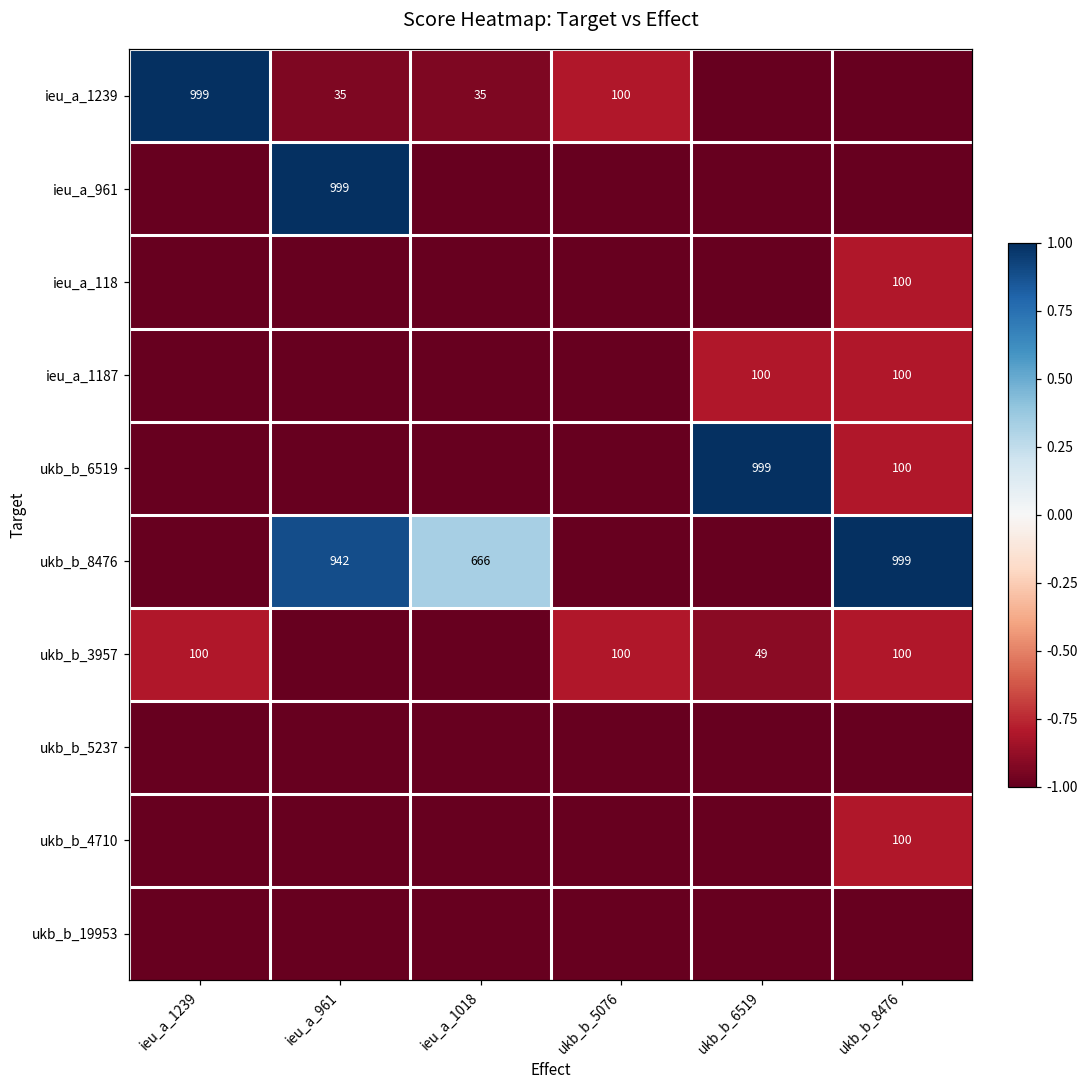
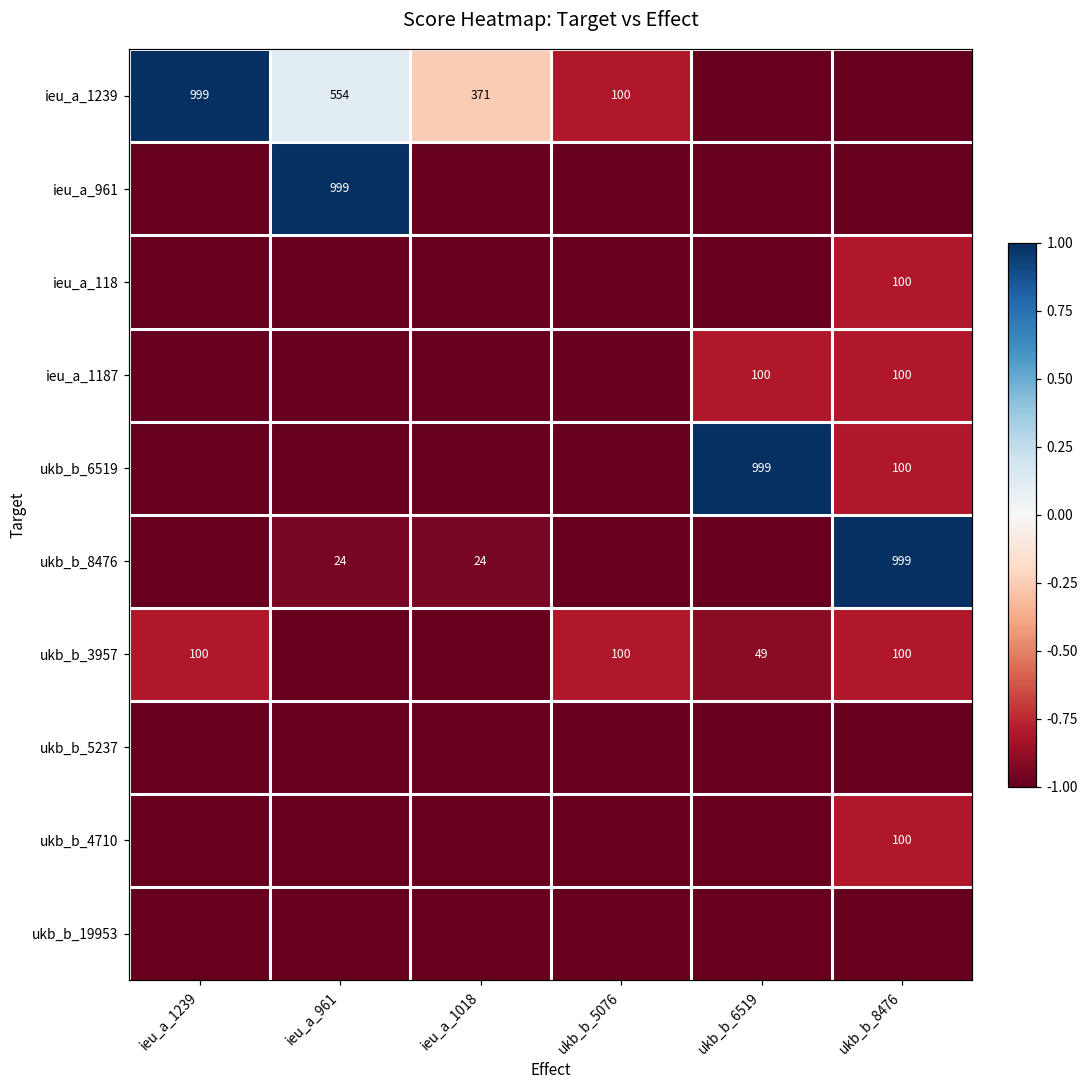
ieu_a_1239, ieu_a_961: 35 -> 554
ieu_a_1239, ieu_a_1018: 35 -> 371
ukb_b_8476, ieu_a_961: 942 -> 24
ukb_b_8476, ieu_a_1018: 666 -> 24
